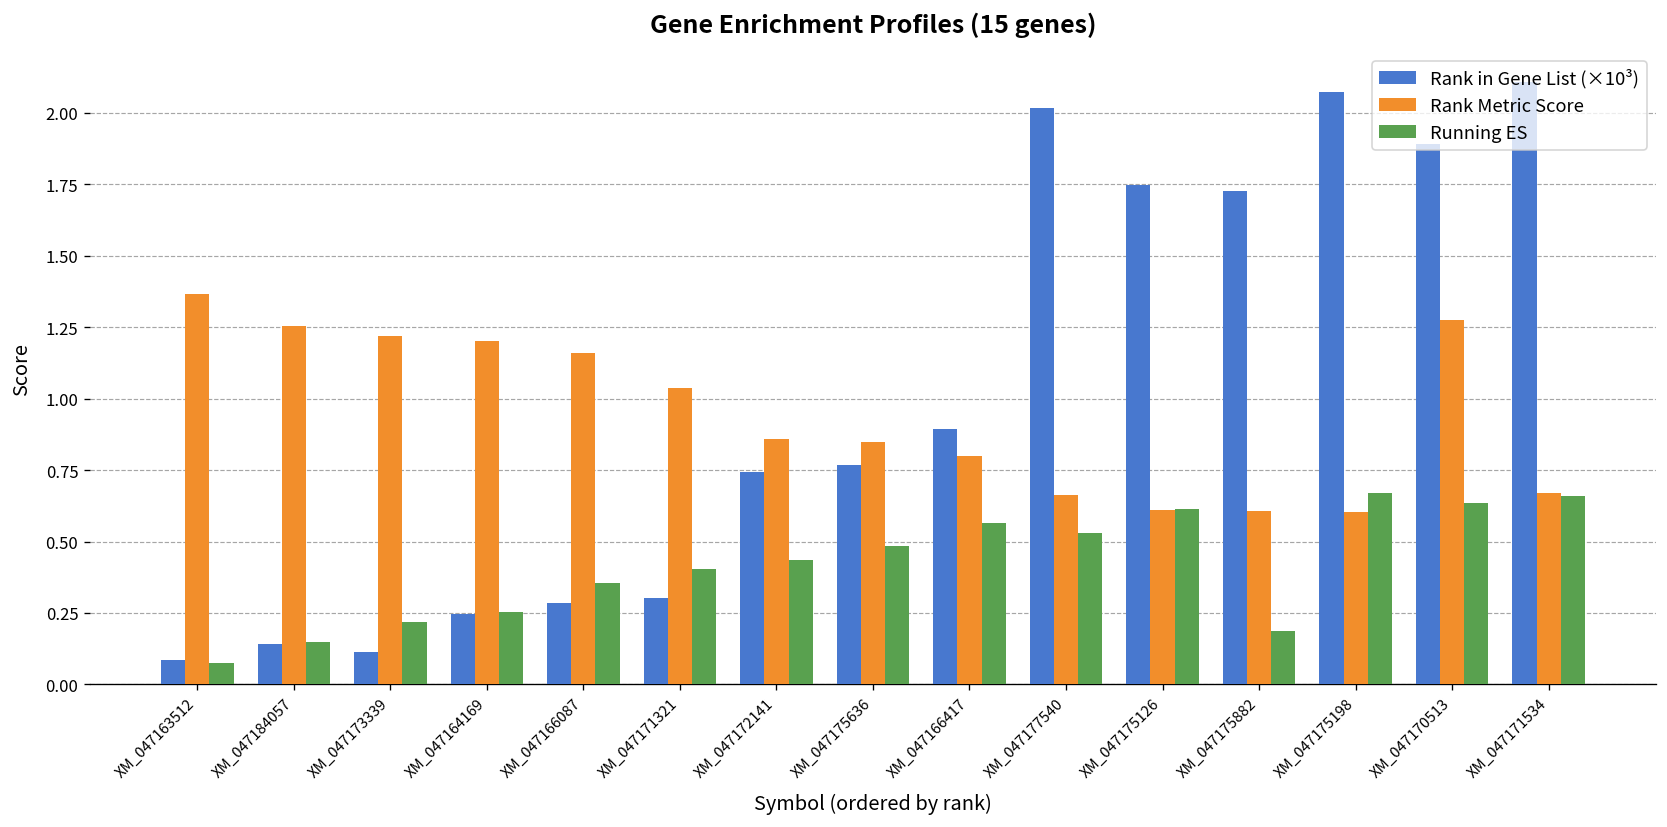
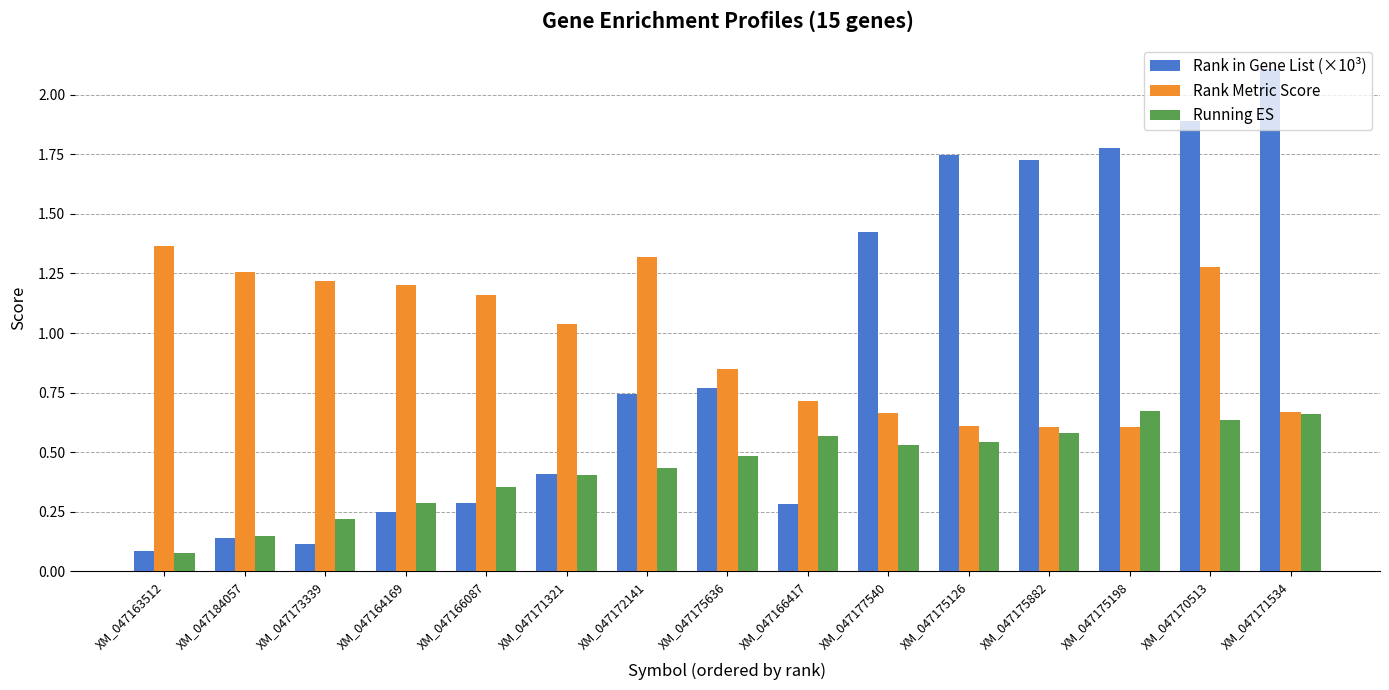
Running ES, XM_047164169: 0.25 -> 0.29
Rank in Gene List (×10³), XM_047171321: 0.30 -> 0.41
Rank Metric Score, XM_047172141: 0.86 -> 1.32
Rank in Gene List (×10³), XM_047166417: 0.89 -> 0.28
Rank Metric Score, XM_047166417: 0.80 -> 0.71
Rank in Gene List (×10³), XM_047177540: 2.02 -> 1.43
Running ES, XM_047175126: 0.61 -> 0.54
Running ES, XM_047175882: 0.19 -> 0.58
Rank in Gene List (×10³), XM_047175198: 2.07 -> 1.78
